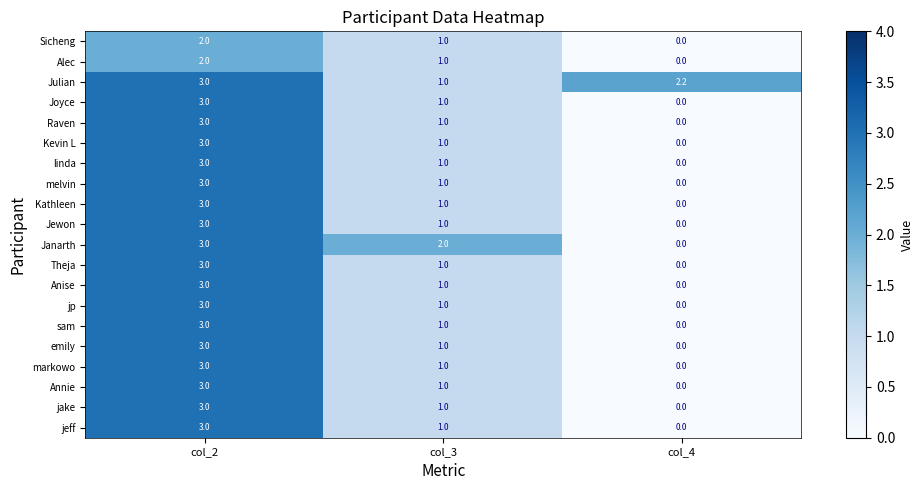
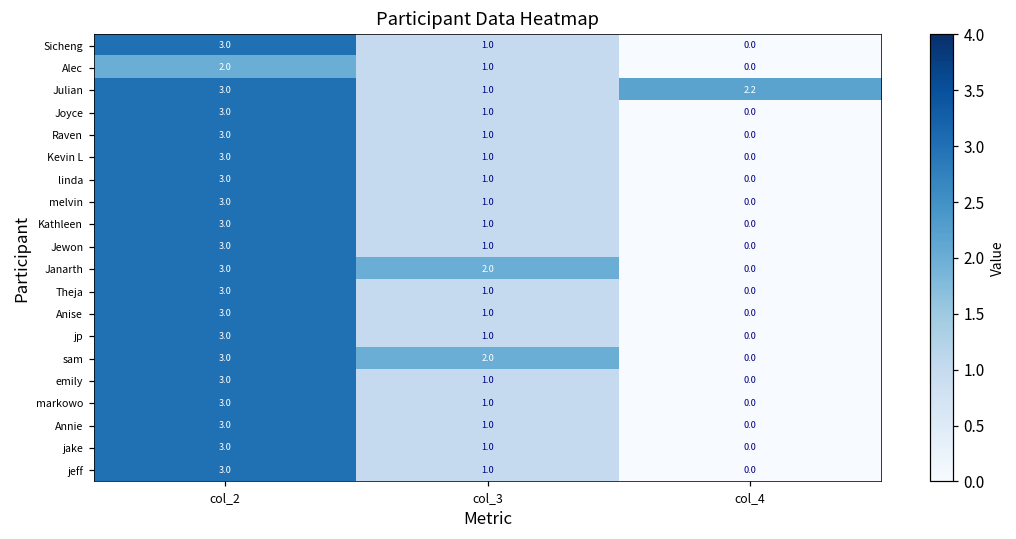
Sicheng, col_2: 2.0 -> 3.0
sam, col_3: 1.0 -> 2.0
